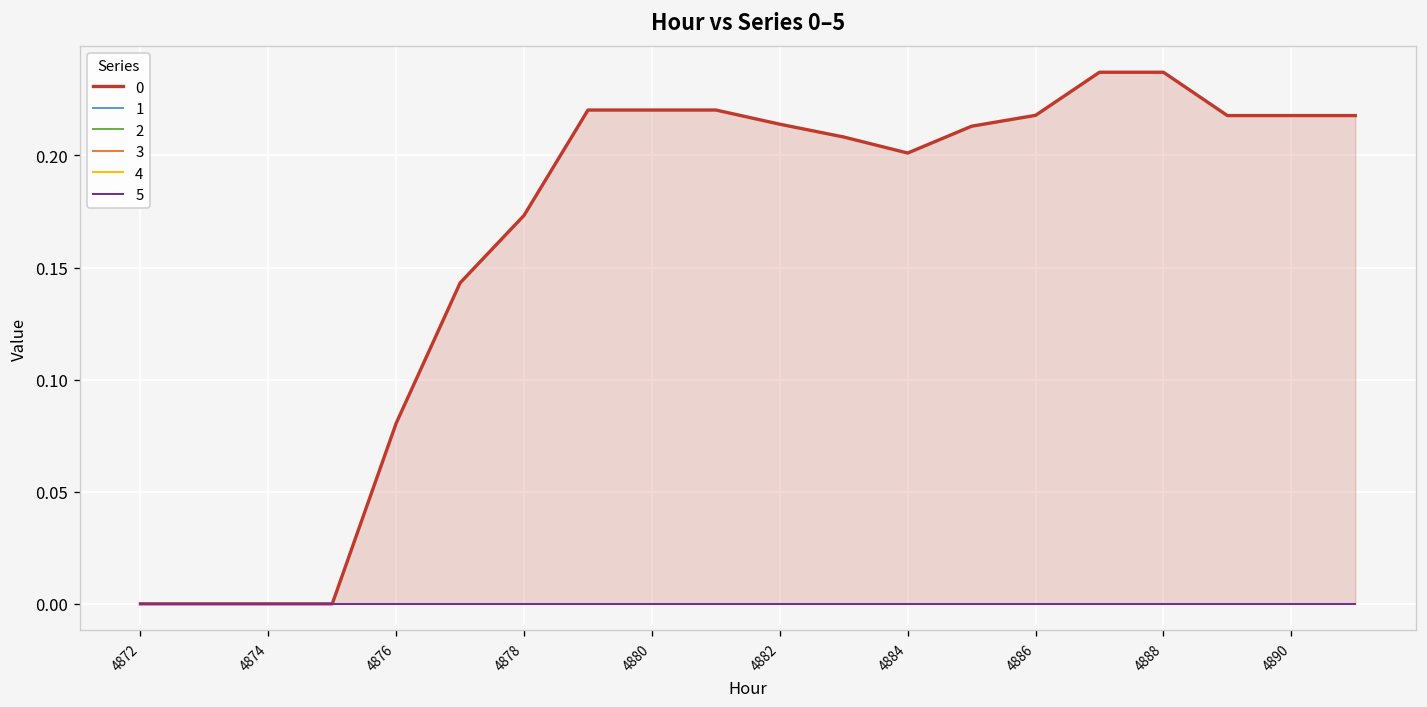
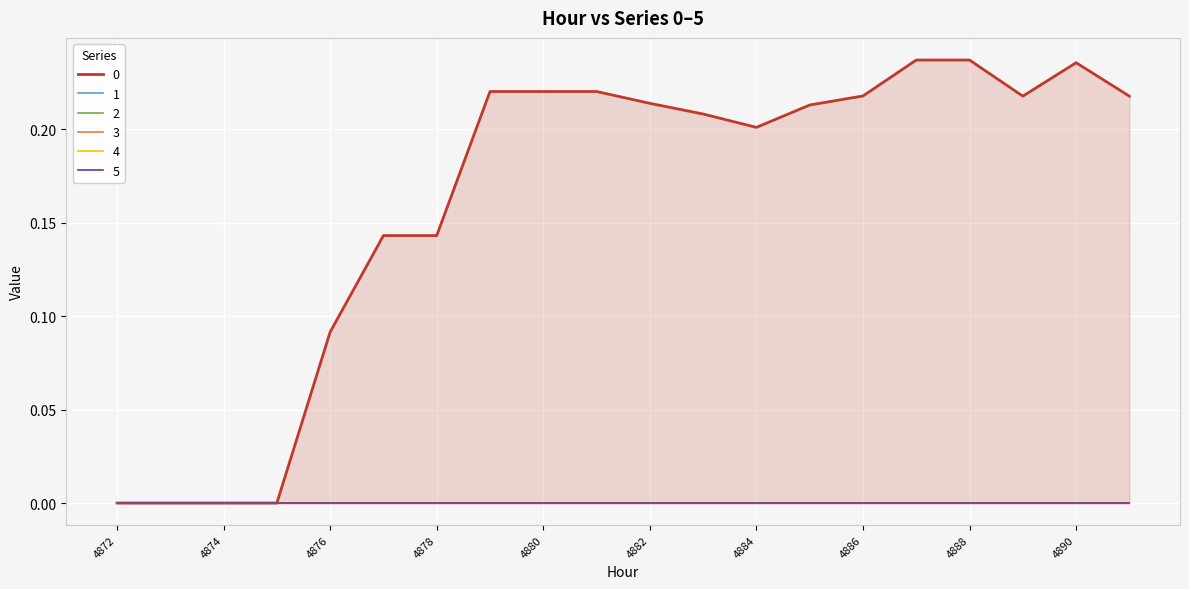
0, 4876: 0.081 -> 0.092
0, 4878: 0.173 -> 0.143
0, 4890: 0.218 -> 0.236
